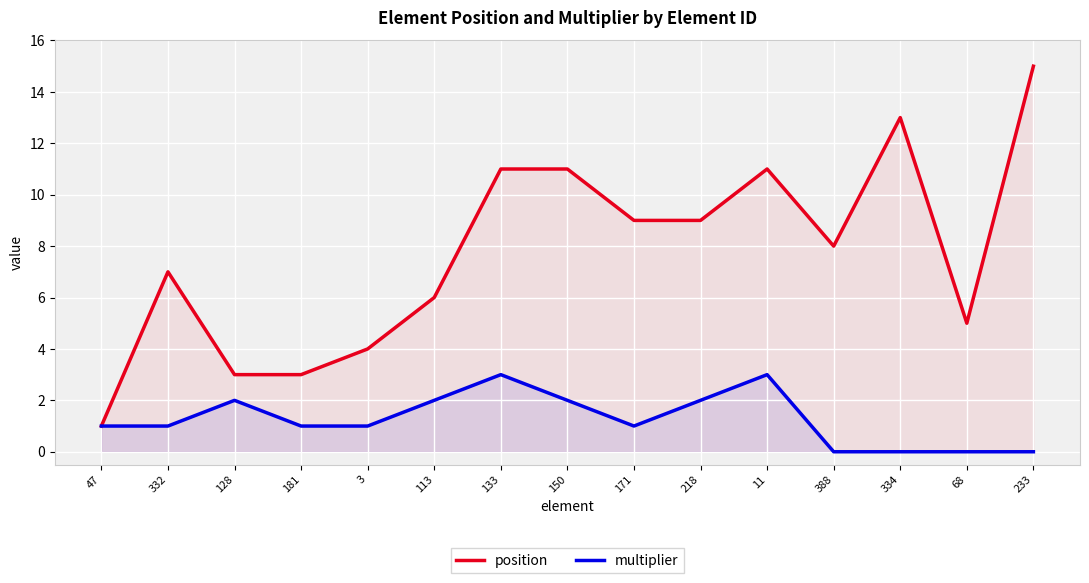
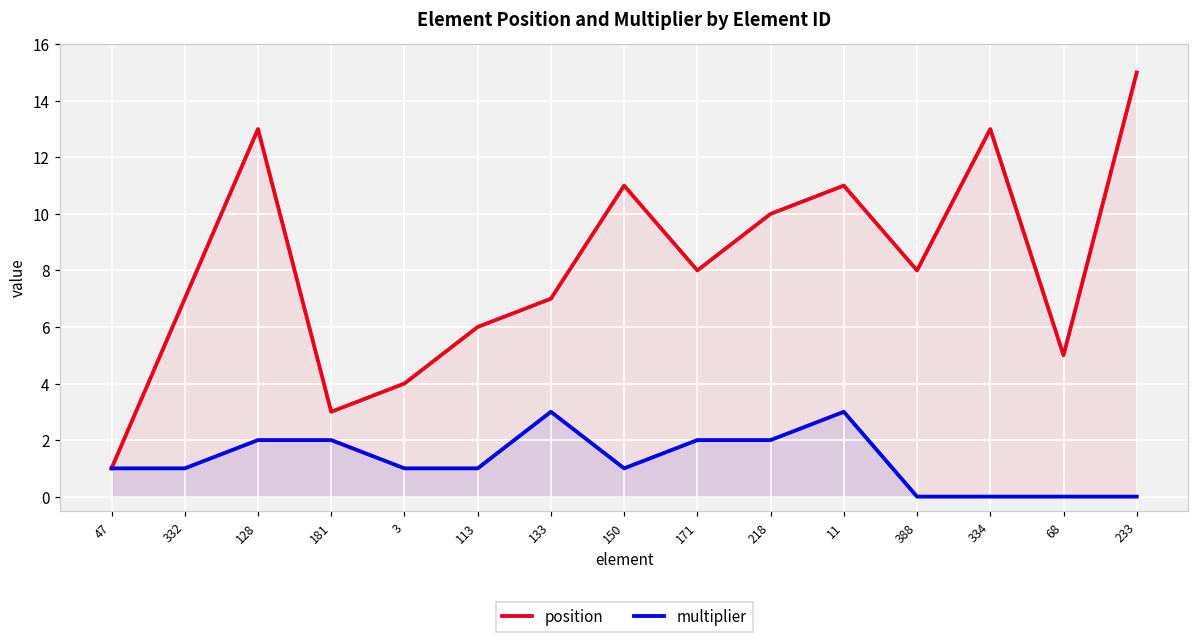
position, 128: 3 -> 13
multiplier, 181: 1 -> 2
multiplier, 113: 2 -> 1
position, 133: 11 -> 7
multiplier, 150: 2 -> 1
position, 171: 9 -> 8
multiplier, 171: 1 -> 2
position, 218: 9 -> 10
